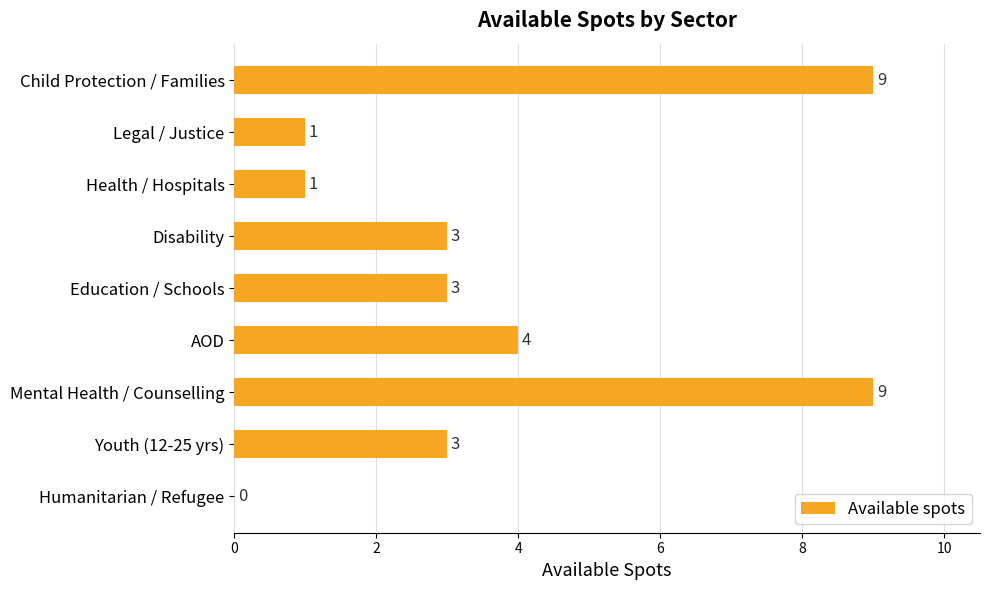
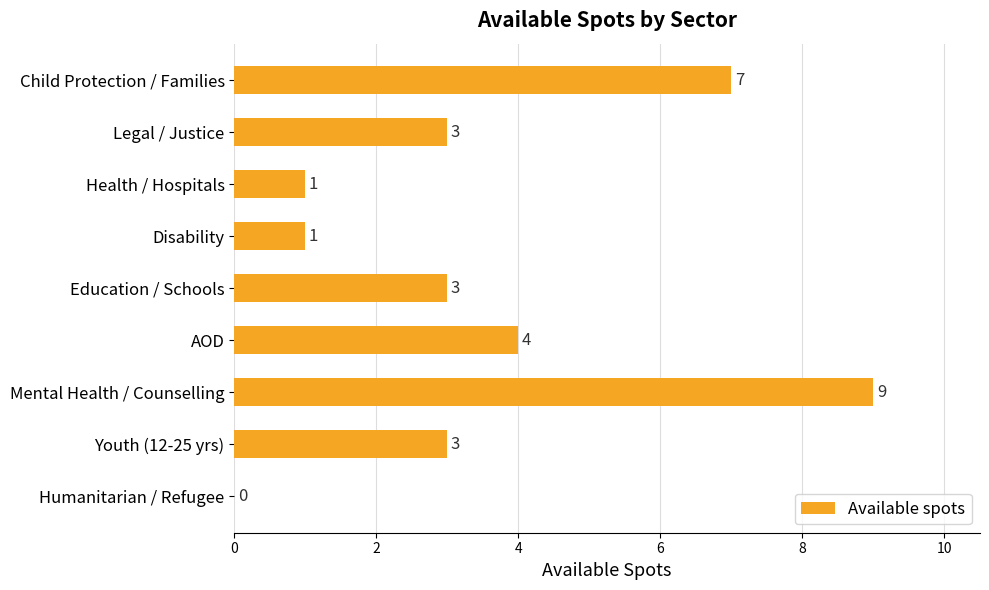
Child Protection / Families: 9 -> 7
Legal / Justice: 1 -> 3
Disability: 3 -> 1
